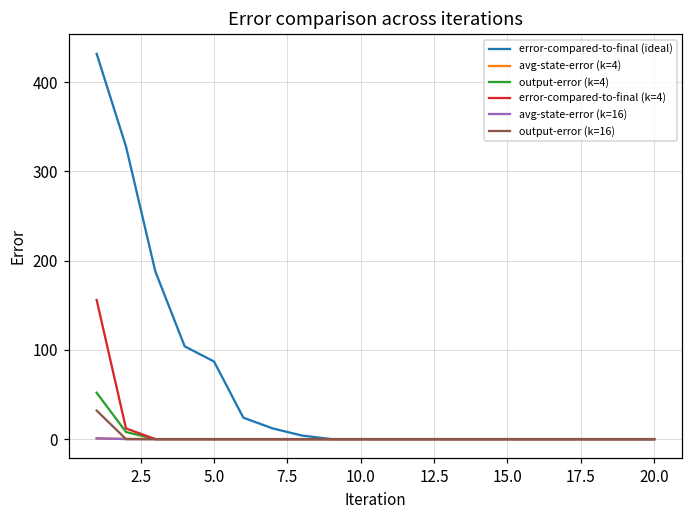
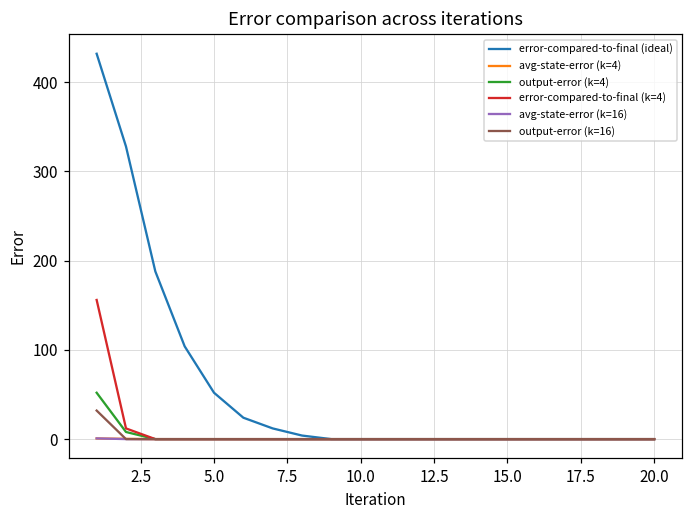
error-compared-to-final (ideal), 5.0: 90 -> 50
